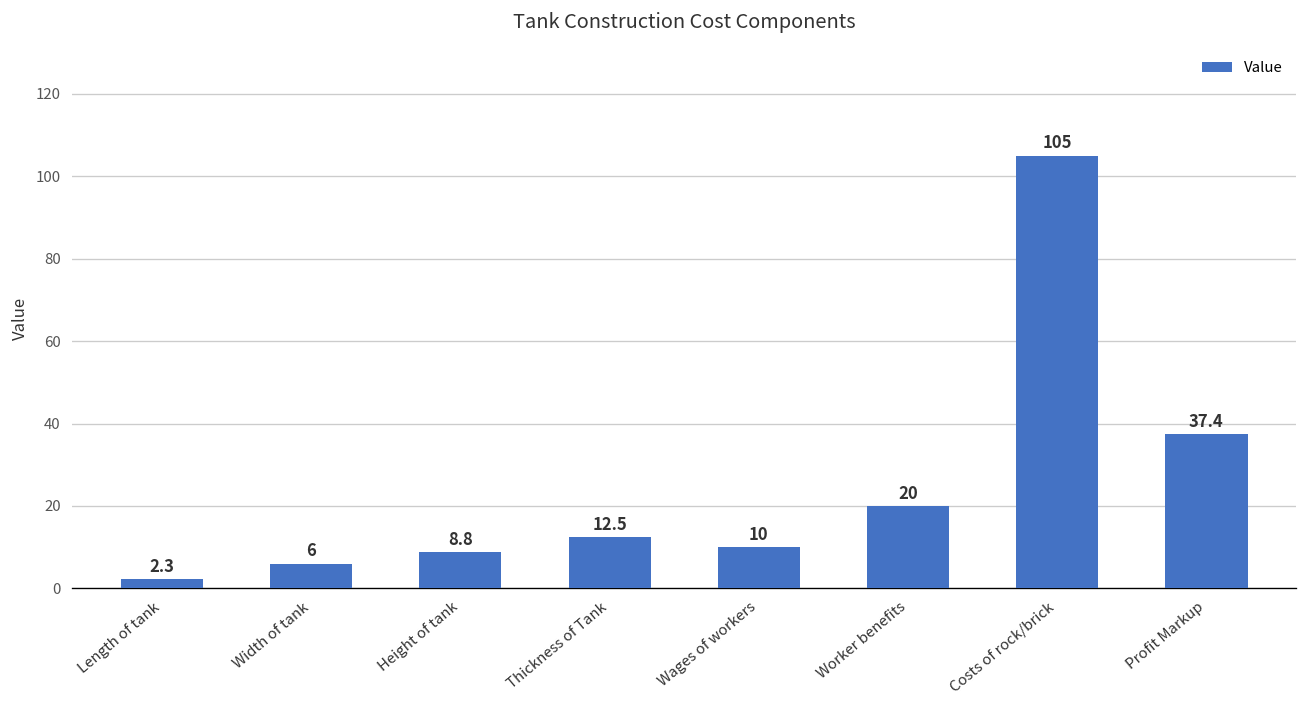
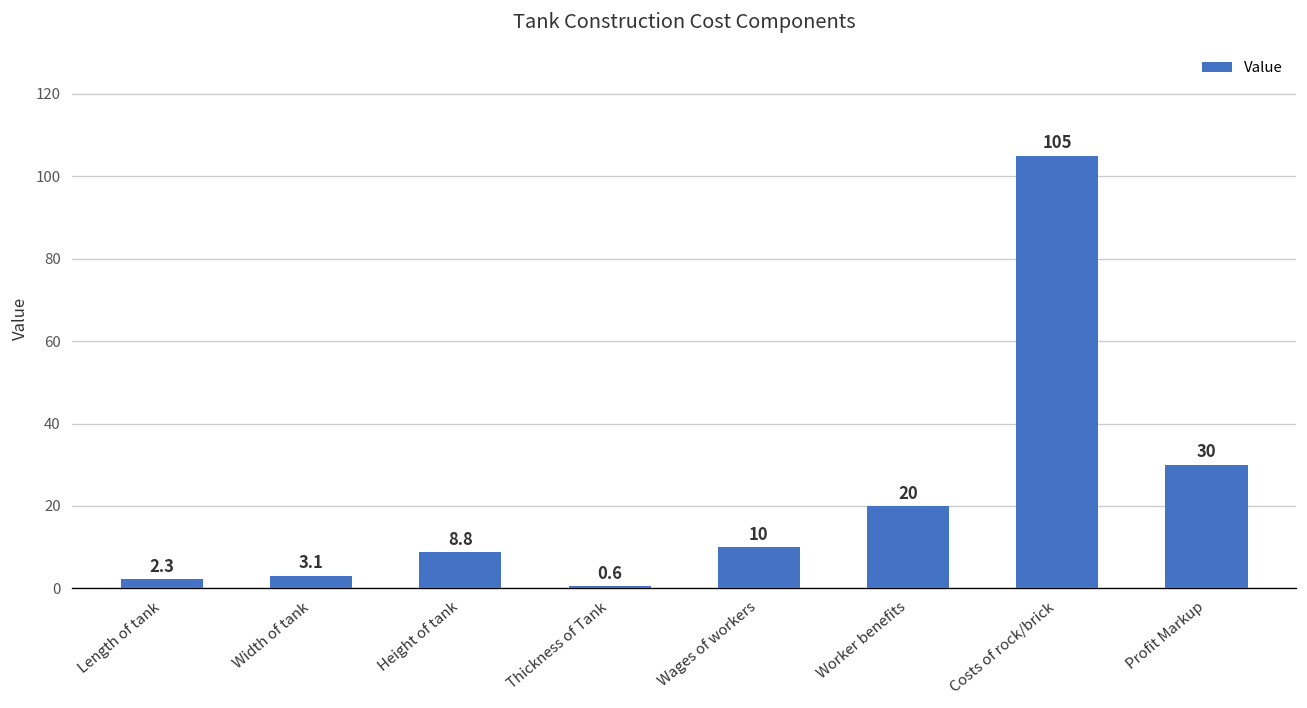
Width of tank: 6 -> 3.1
Thickness of Tank: 12.5 -> 0.6
Profit Markup: 37.4 -> 30
